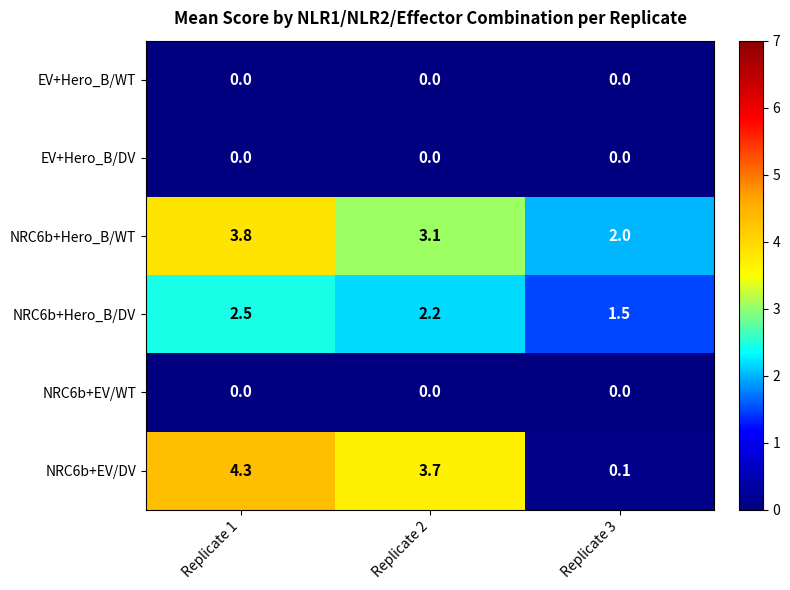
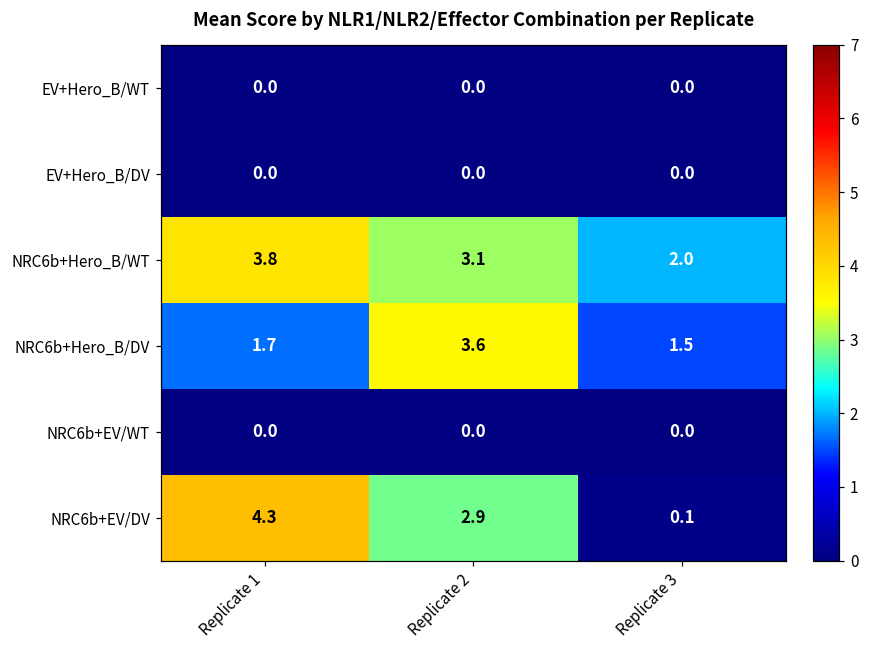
NRC6b+Hero_B/DV, Replicate 1: 2.5 -> 1.7
NRC6b+Hero_B/DV, Replicate 2: 2.2 -> 3.6
NRC6b+EV/DV, Replicate 2: 3.7 -> 2.9
